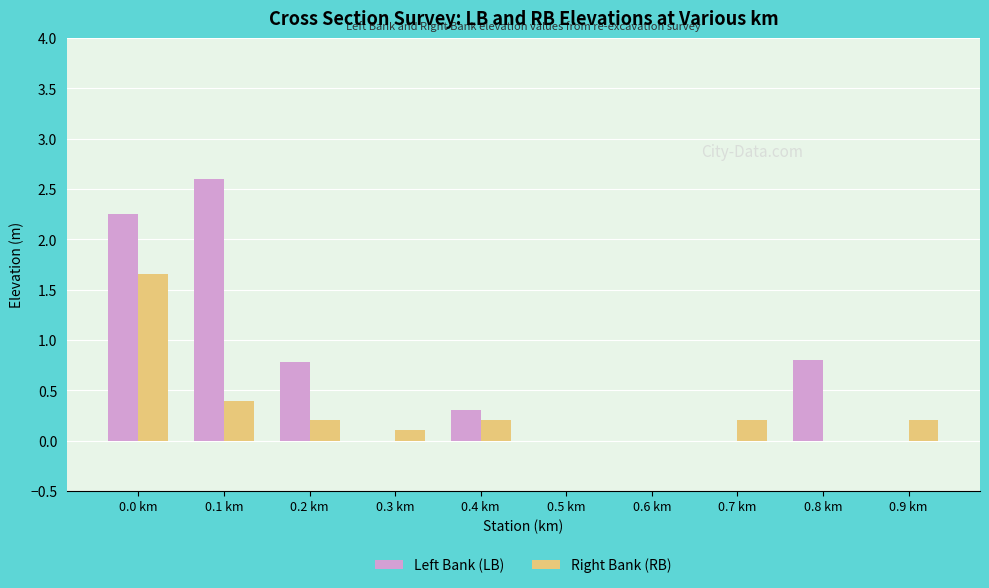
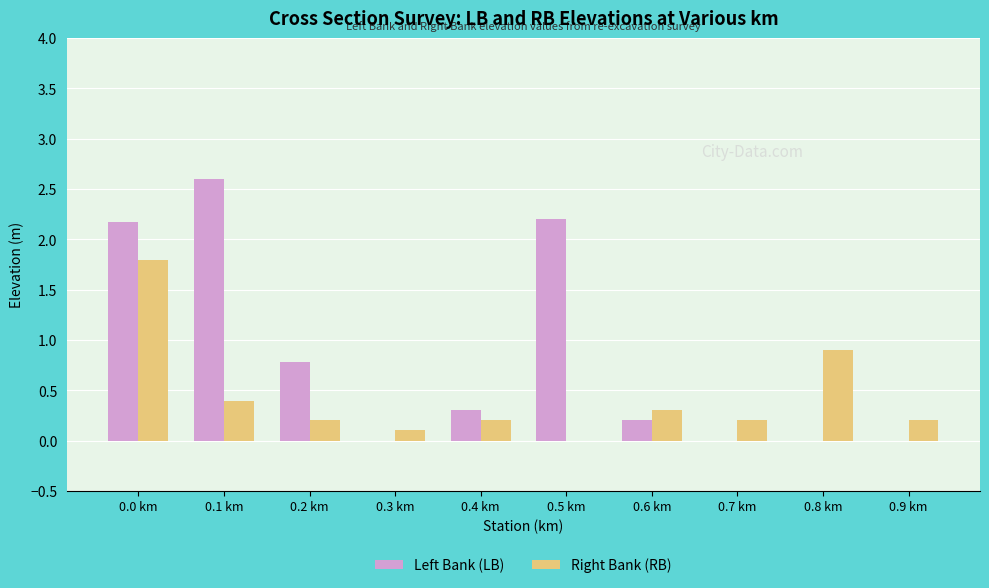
Left Bank (LB), 0.0 km: 2.25 -> 2.17
Right Bank (RB), 0.0 km: 1.65 -> 1.79
Left Bank (LB), 0.5 km: 0.0 -> 2.2
Left Bank (LB), 0.6 km: 0.0 -> 0.2
Right Bank (RB), 0.6 km: 0.0 -> 0.3
Left Bank (LB), 0.8 km: 0.8 -> 0.0
Right Bank (RB), 0.8 km: 0.0 -> 0.9
